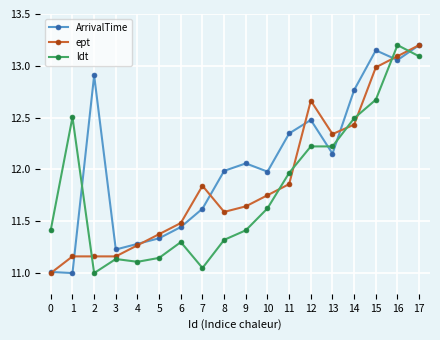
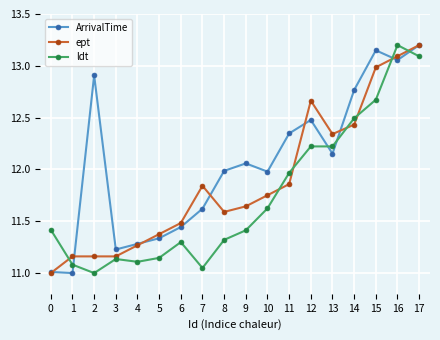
ldt, 1: 12.50 -> 11.08
